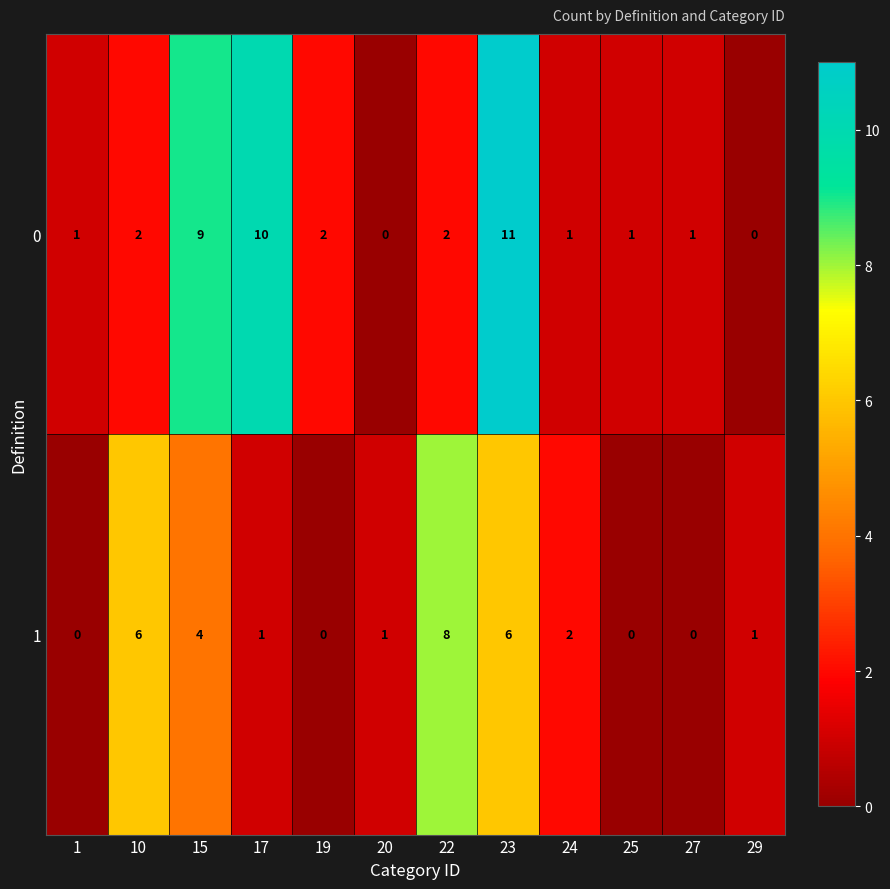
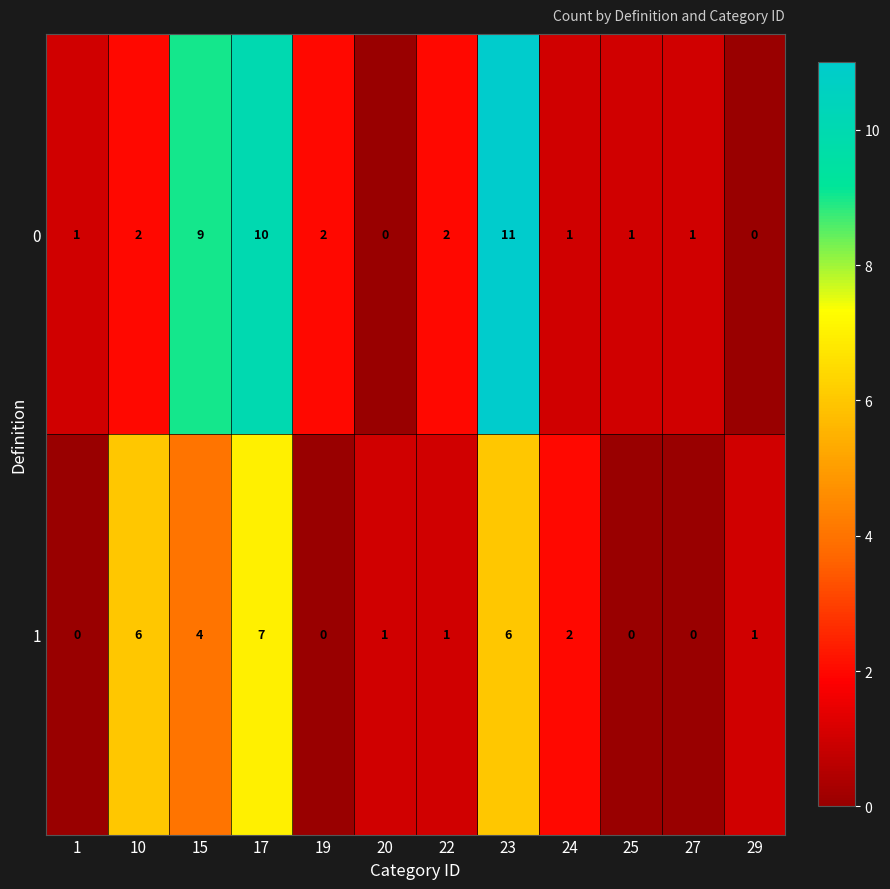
1, 17: 1 -> 7
1, 22: 8 -> 1
